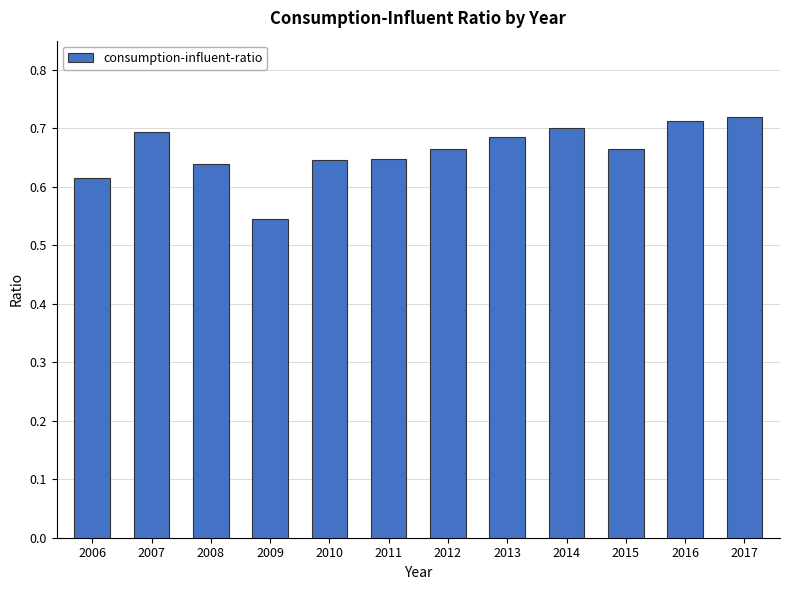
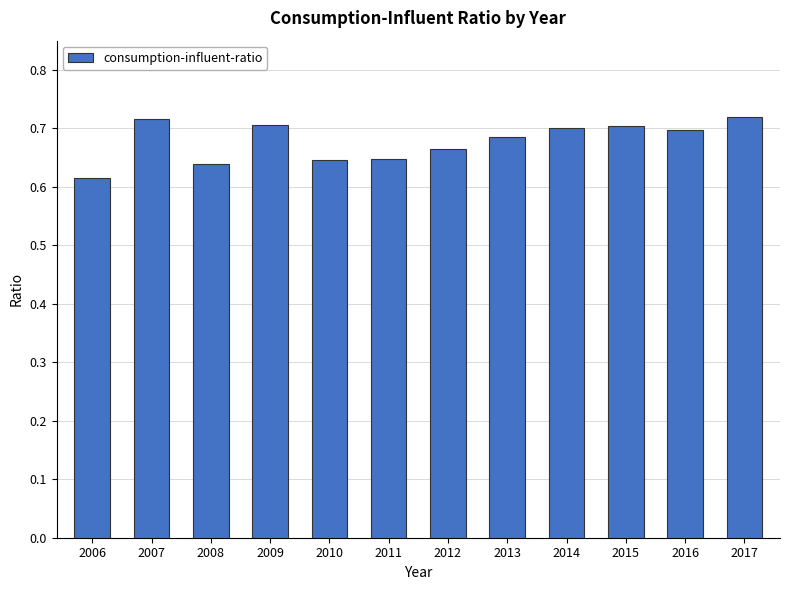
2007: 0.69 -> 0.72
2009: 0.55 -> 0.71
2015: 0.66 -> 0.70
2016: 0.71 -> 0.70
